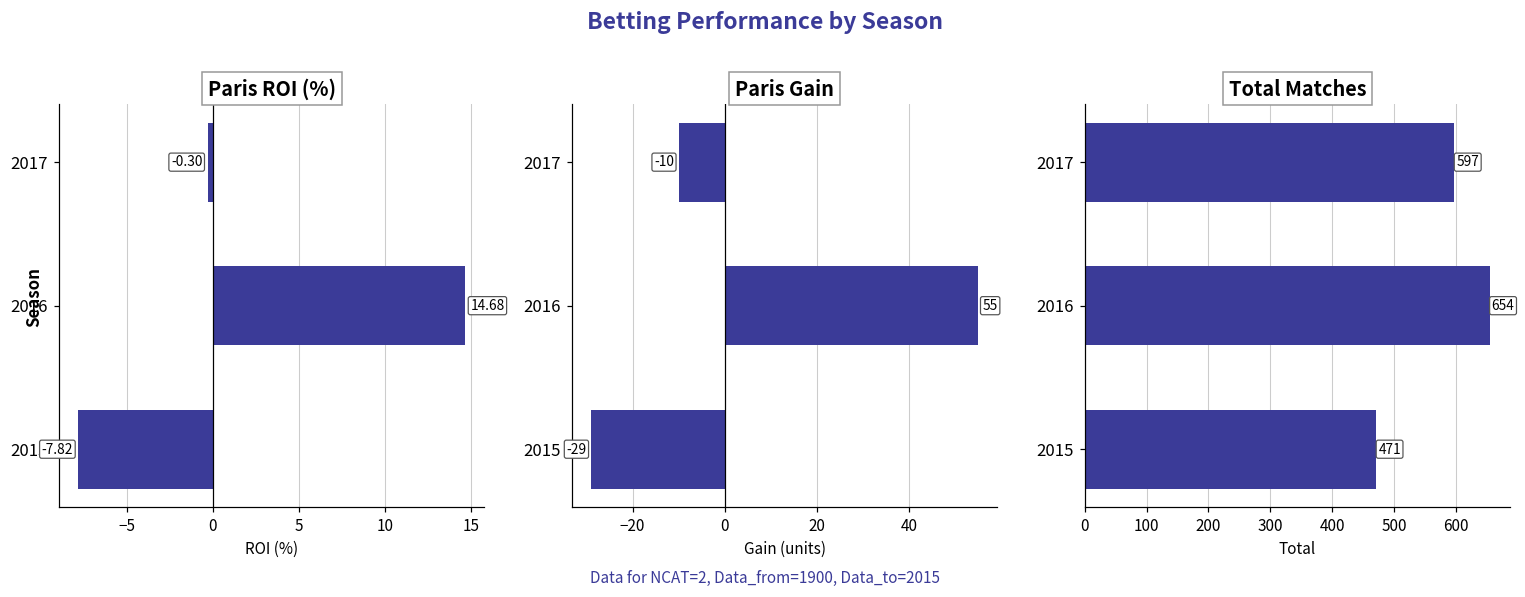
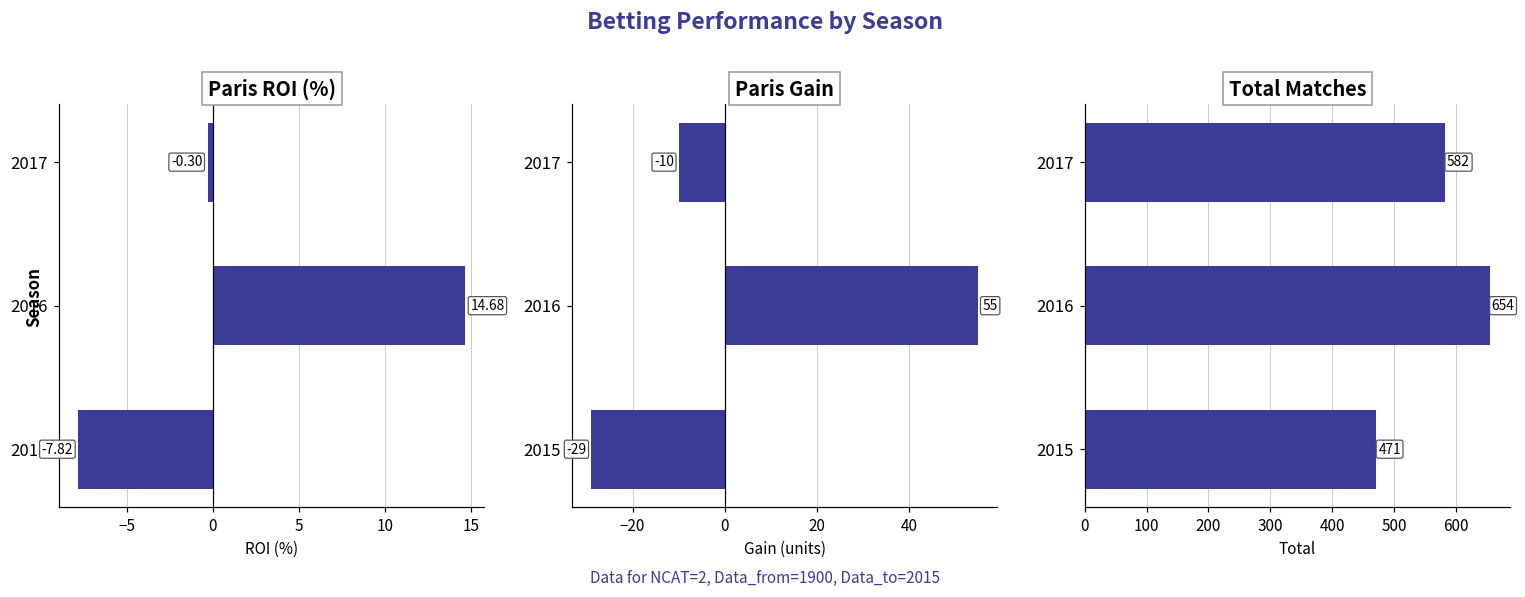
Total Matches, 2017: 597 -> 582
